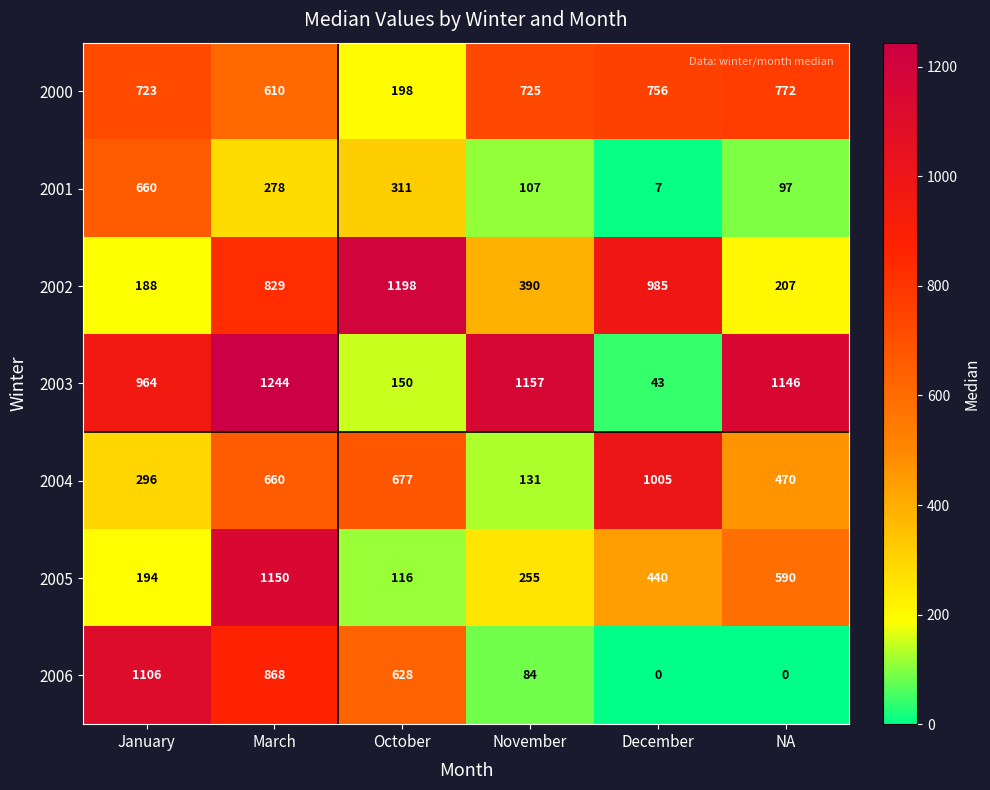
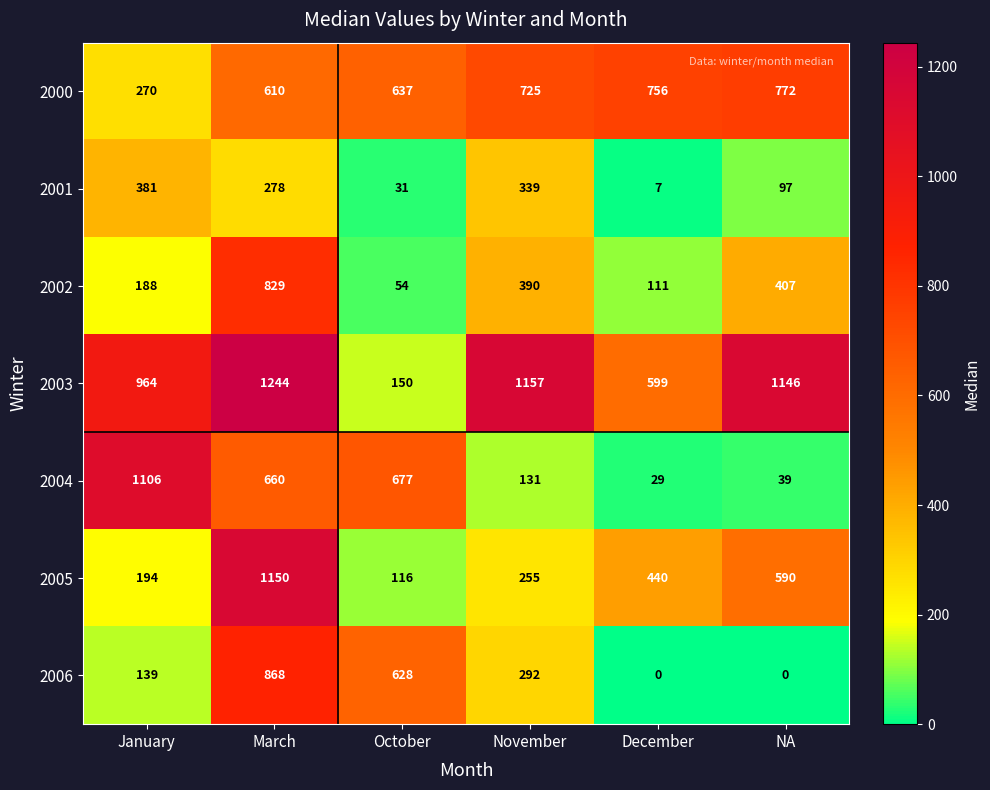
2000, January: 723 -> 270
2000, October: 198 -> 637
2001, January: 660 -> 381
2001, October: 311 -> 31
2001, November: 107 -> 339
2002, October: 1198 -> 54
2002, December: 985 -> 111
2002, NA: 207 -> 407
2003, December: 43 -> 599
2004, January: 296 -> 1106
2004, December: 1005 -> 29
2004, NA: 470 -> 39
2006, January: 1106 -> 139
2006, November: 84 -> 292
